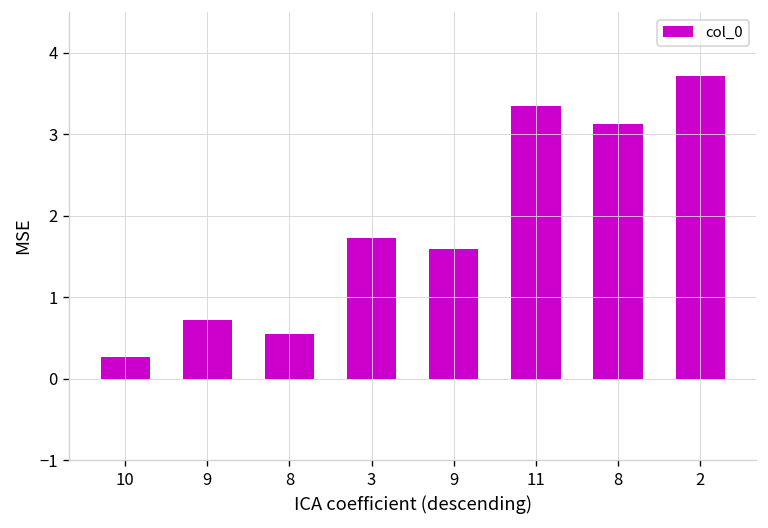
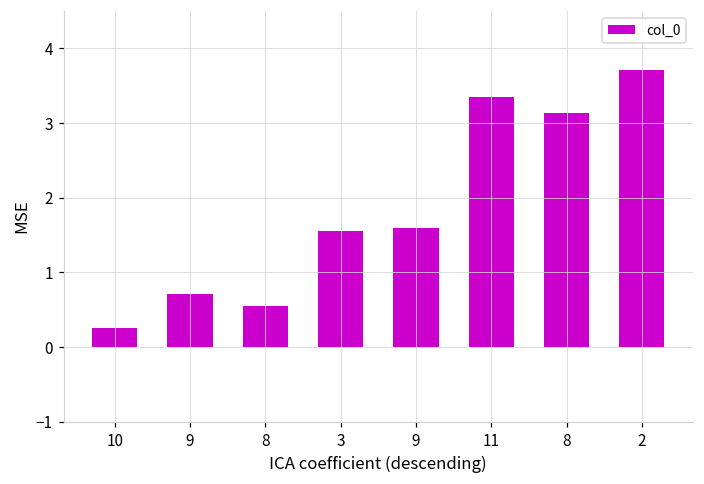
3: 1.7 -> 1.5
